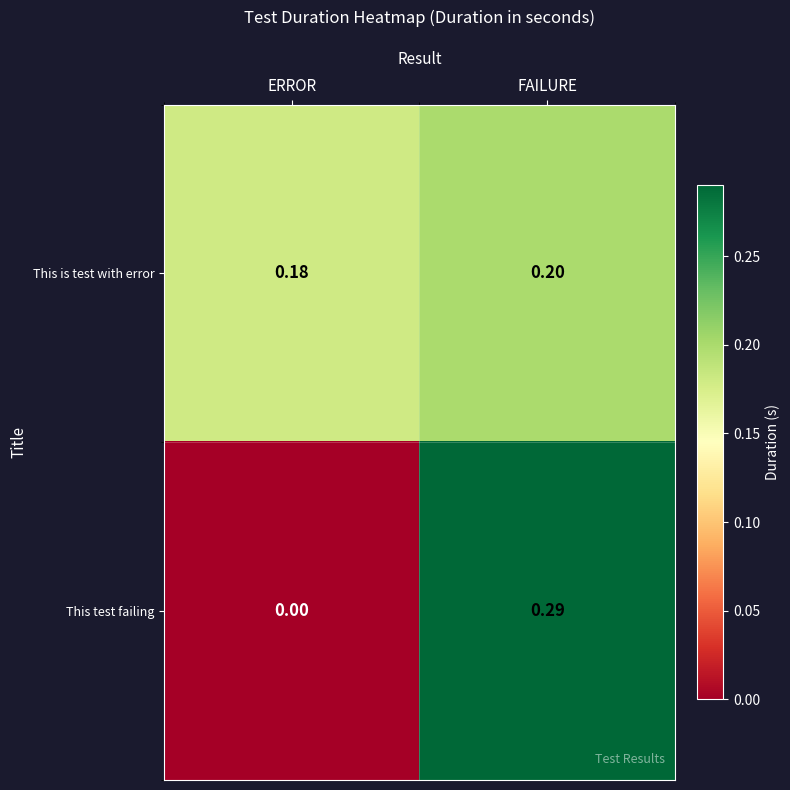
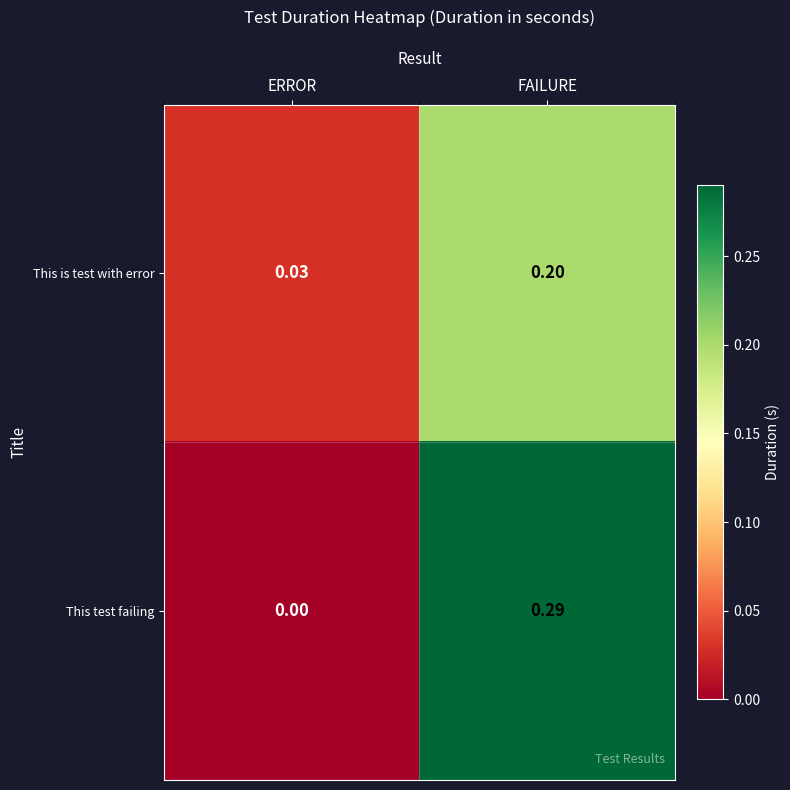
This is test with error, ERROR: 0.18 -> 0.03
